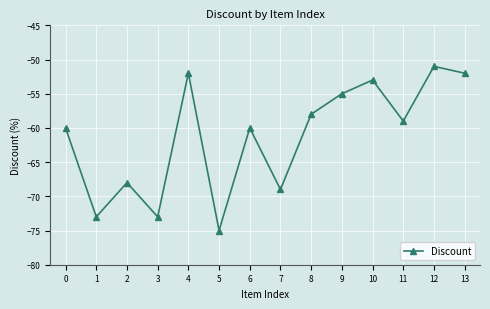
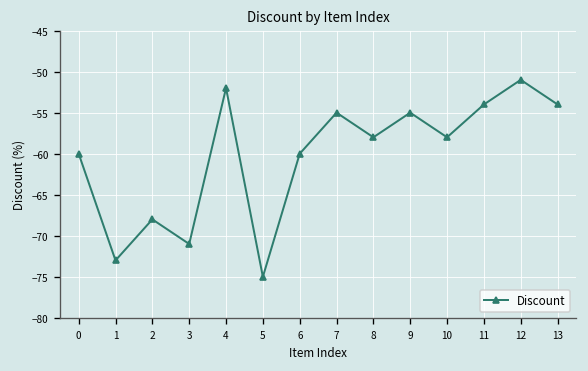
3: -73 -> -71
7: -69 -> -55
10: -53 -> -58
11: -59 -> -54
13: -52 -> -54
